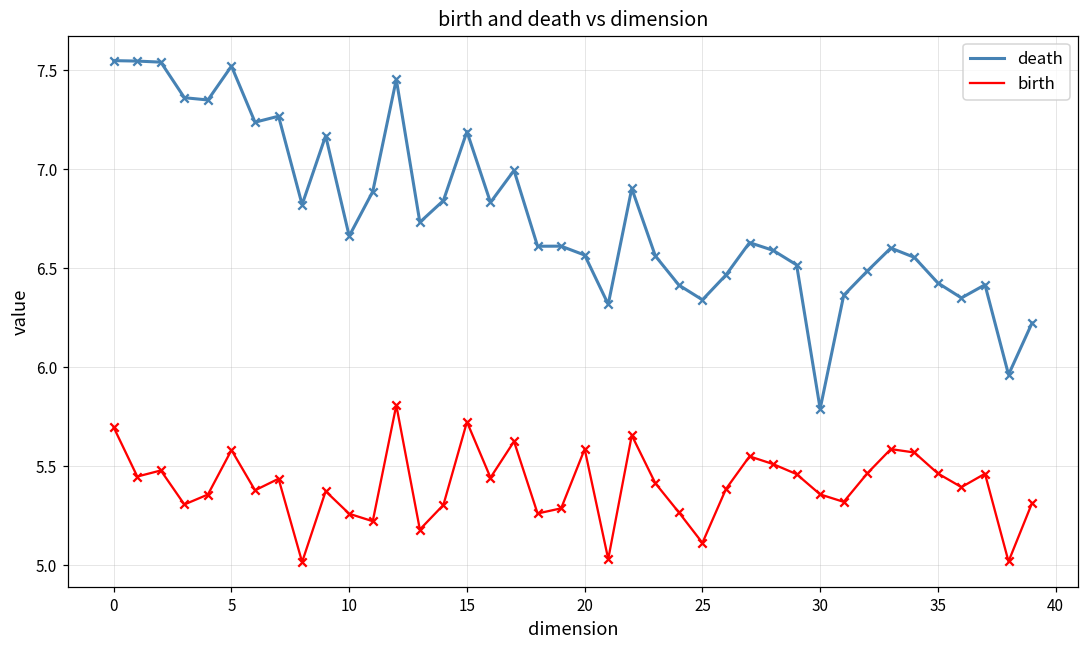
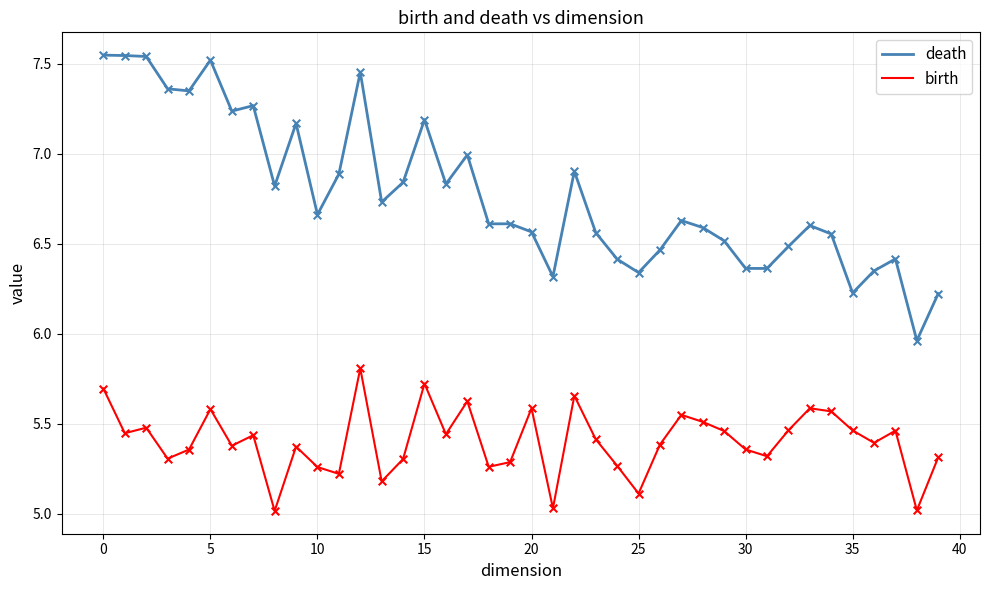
death, 30: 5.79 -> 6.36
death, 35: 6.42 -> 6.23
